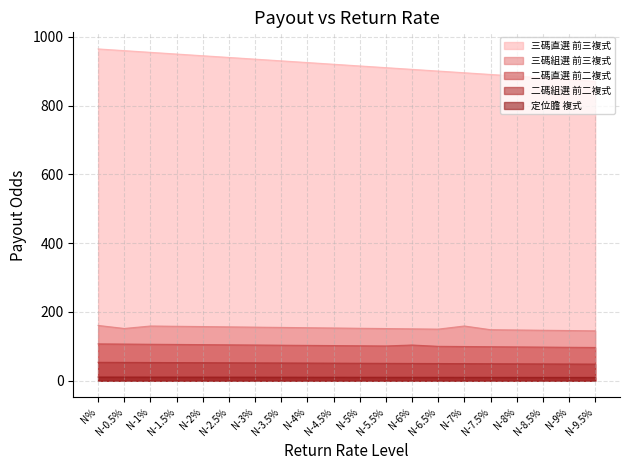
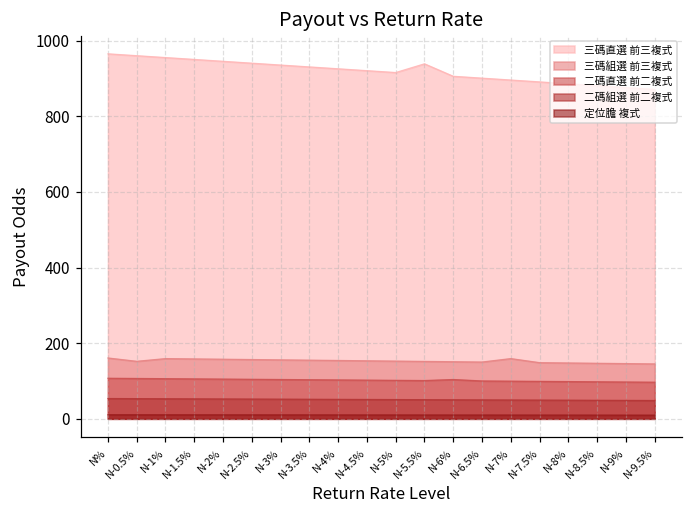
三碼直選 前三複式, N-5.5%: 910 -> 940
